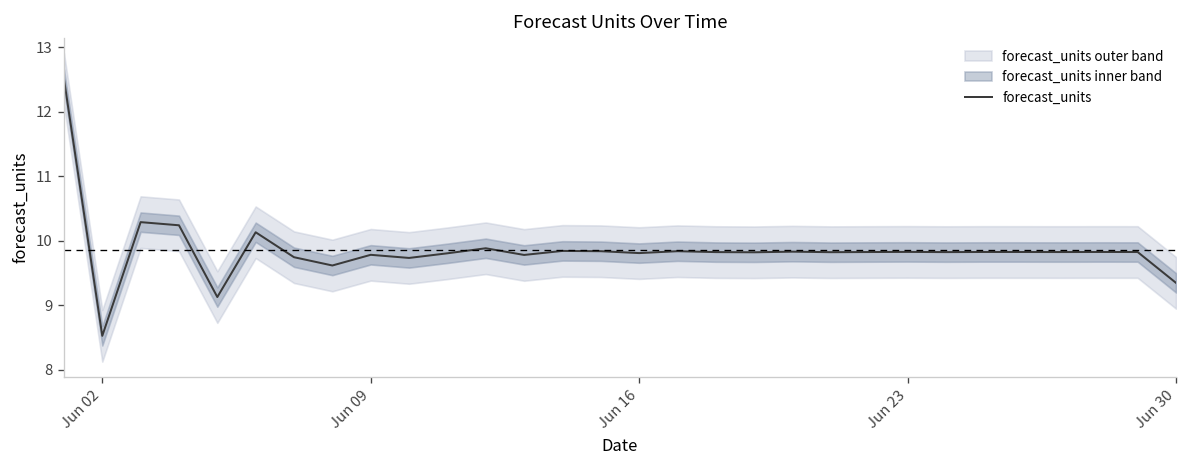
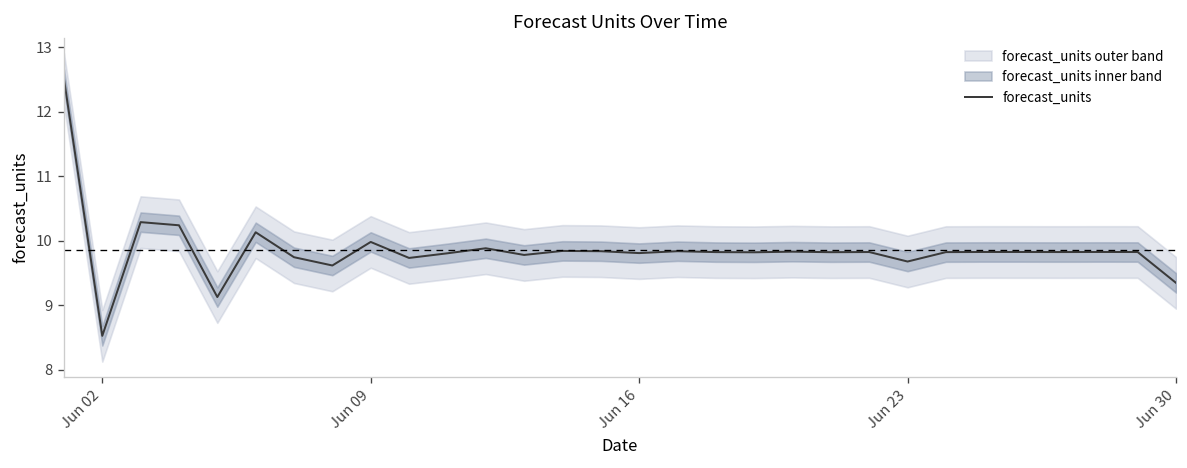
forecast_units, Jun 09: 9.8 -> 10.0
forecast_units, Jun 23: 9.8 -> 9.7
